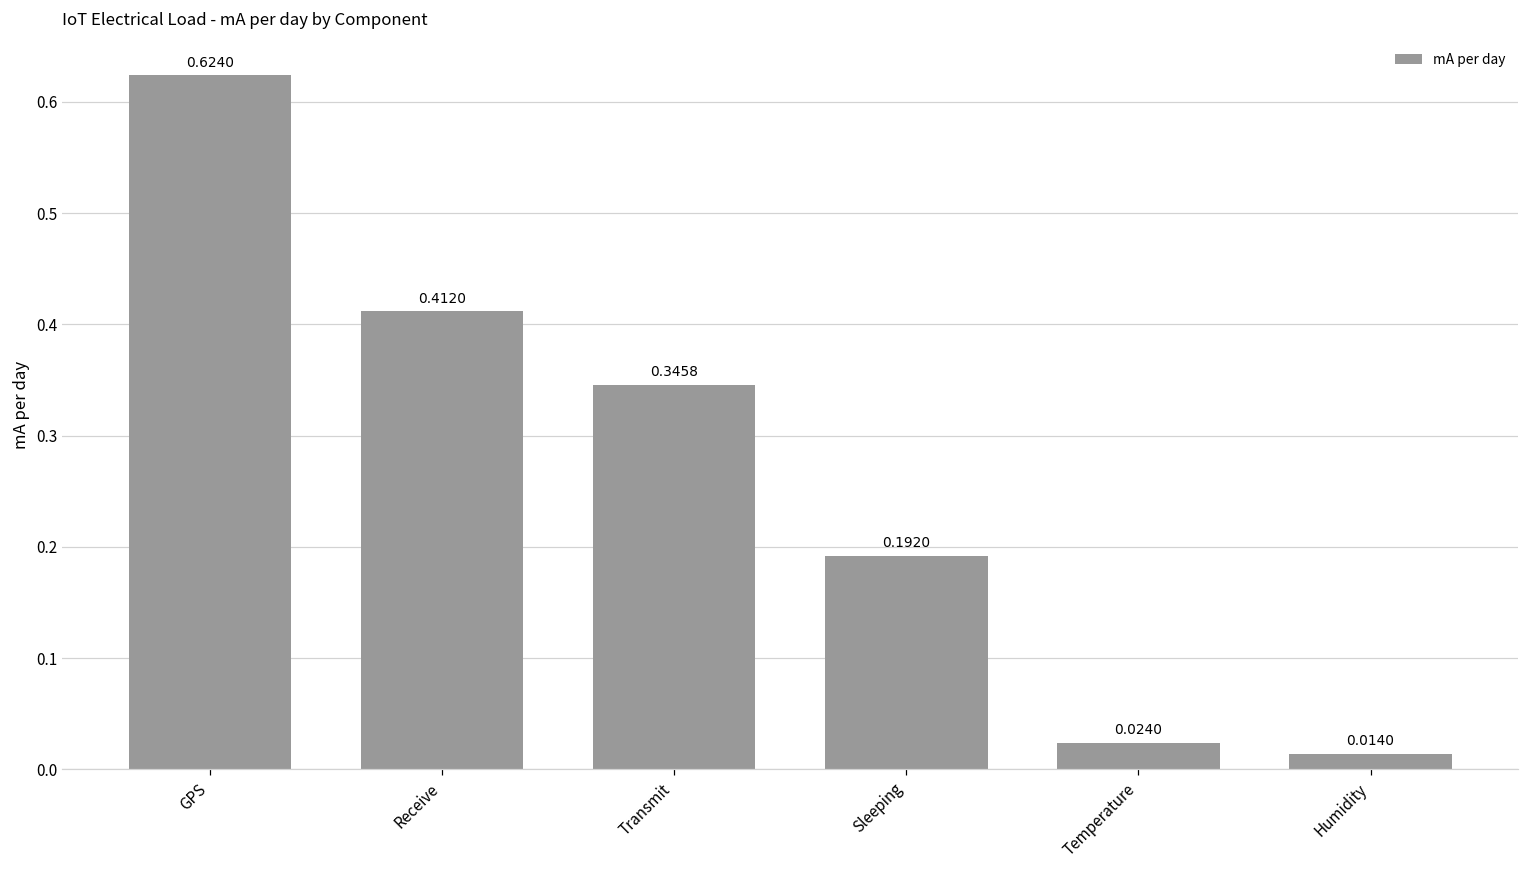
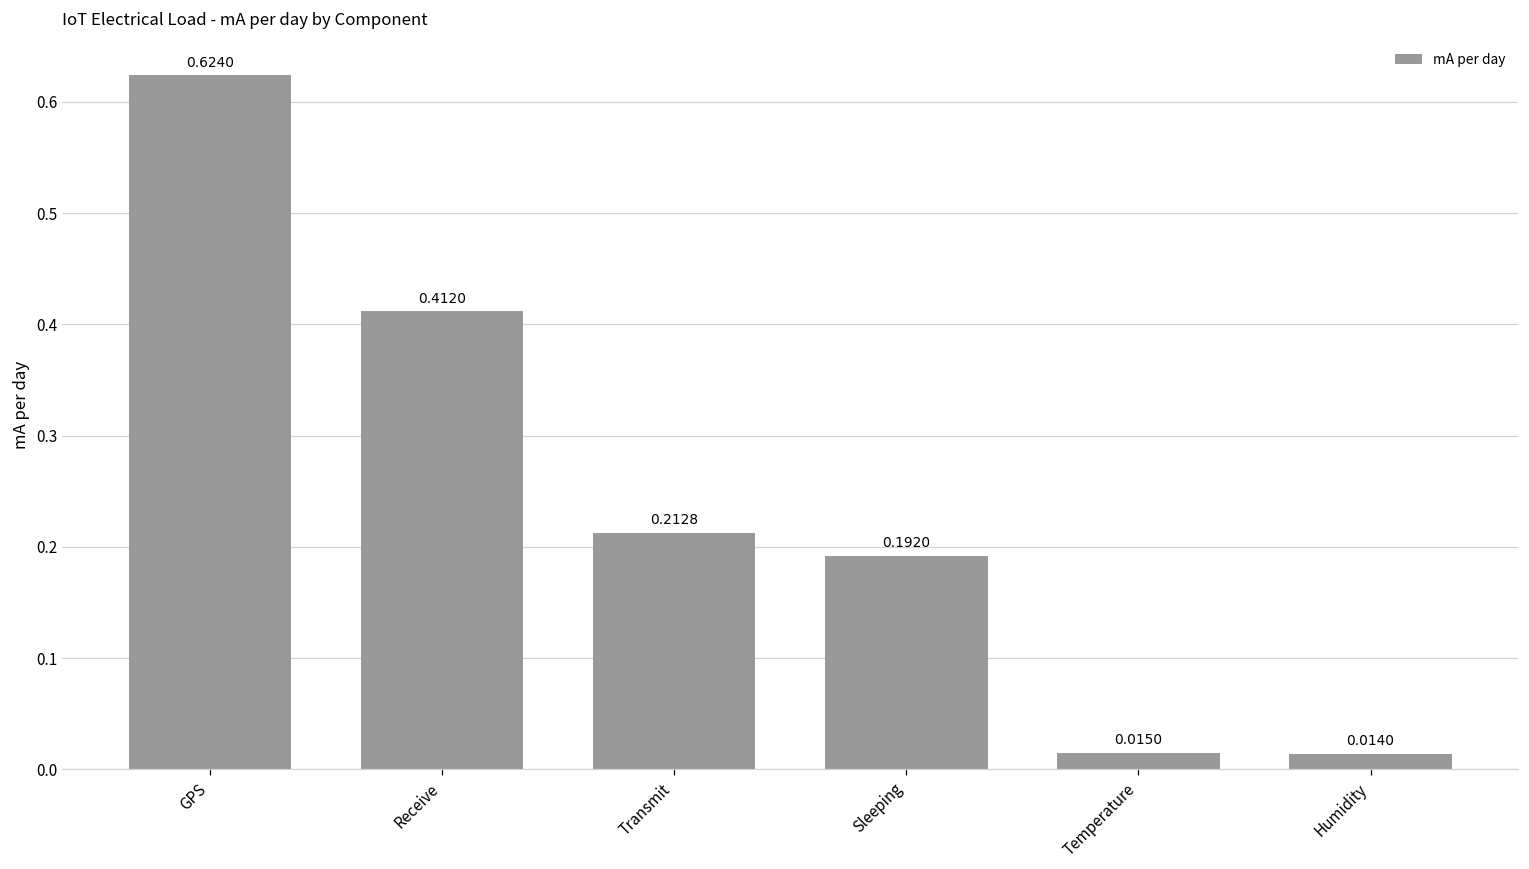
Transmit: 0.3458 -> 0.2128
Temperature: 0.0240 -> 0.0150
